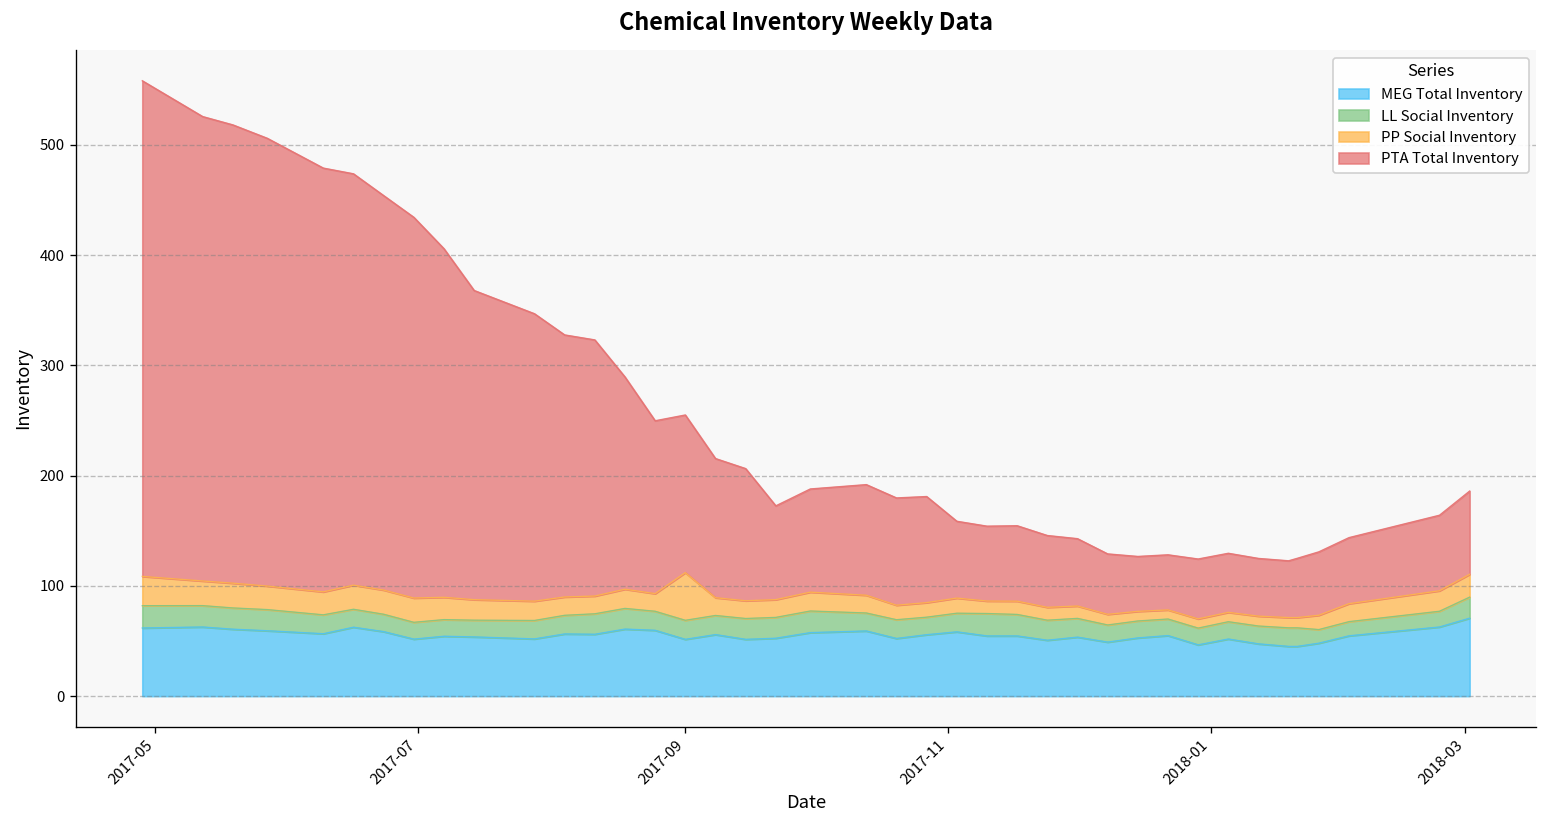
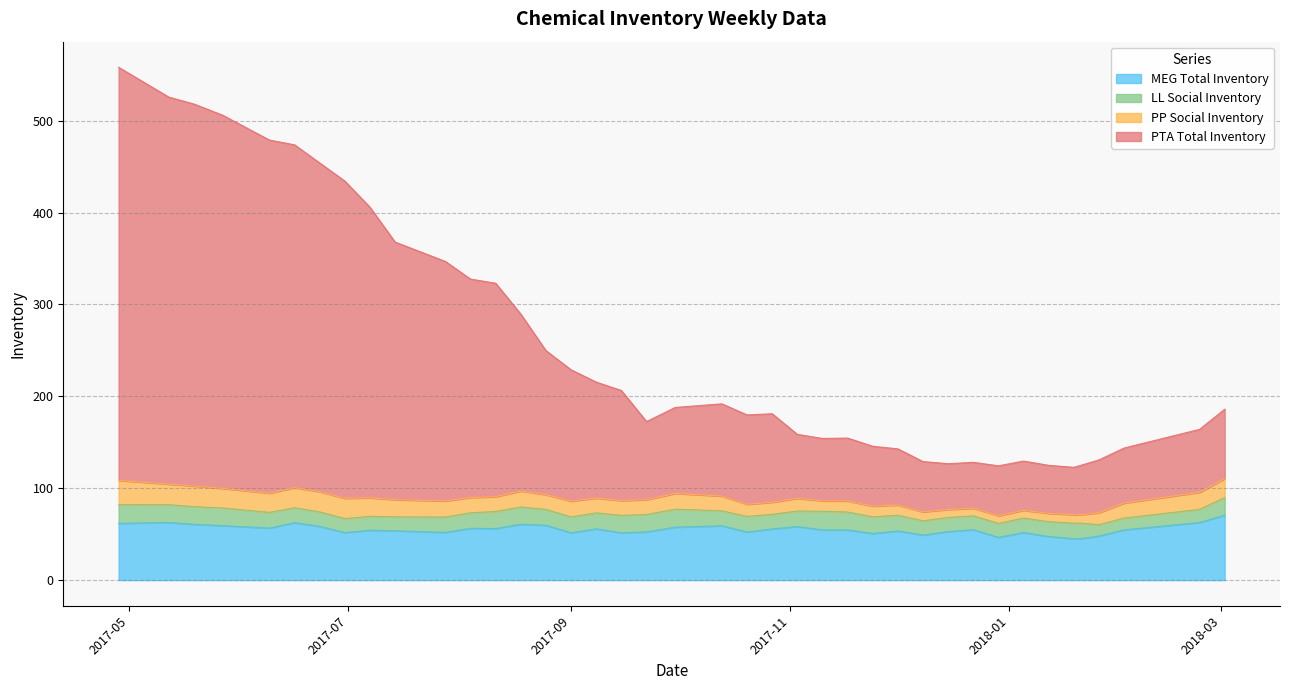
PP Social Inventory, 2017-09: 40 -> 20
